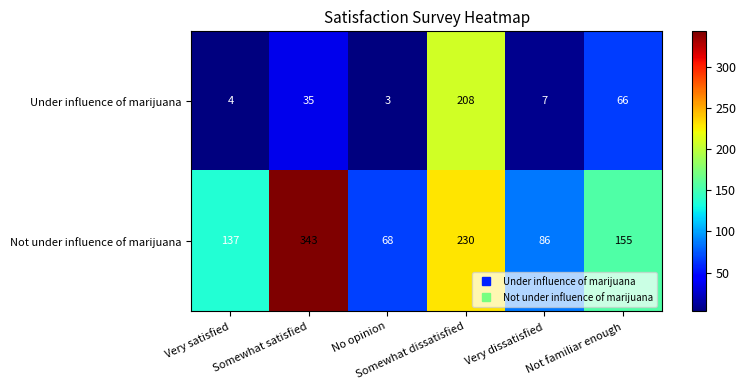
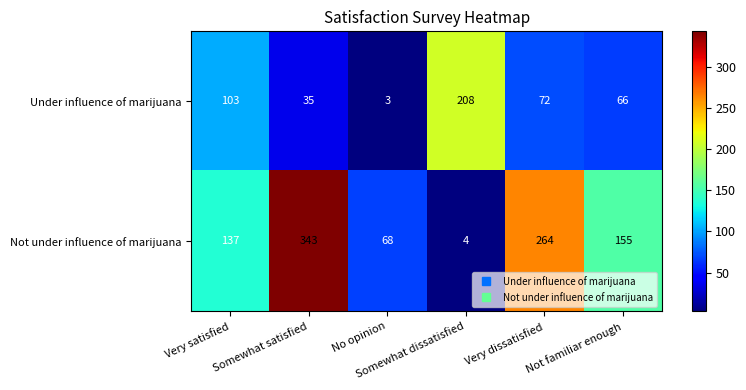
Under influence of marijuana, Very satisfied: 4 -> 103
Under influence of marijuana, Very dissatisfied: 7 -> 72
Not under influence of marijuana, Somewhat dissatisfied: 230 -> 4
Not under influence of marijuana, Very dissatisfied: 86 -> 264
